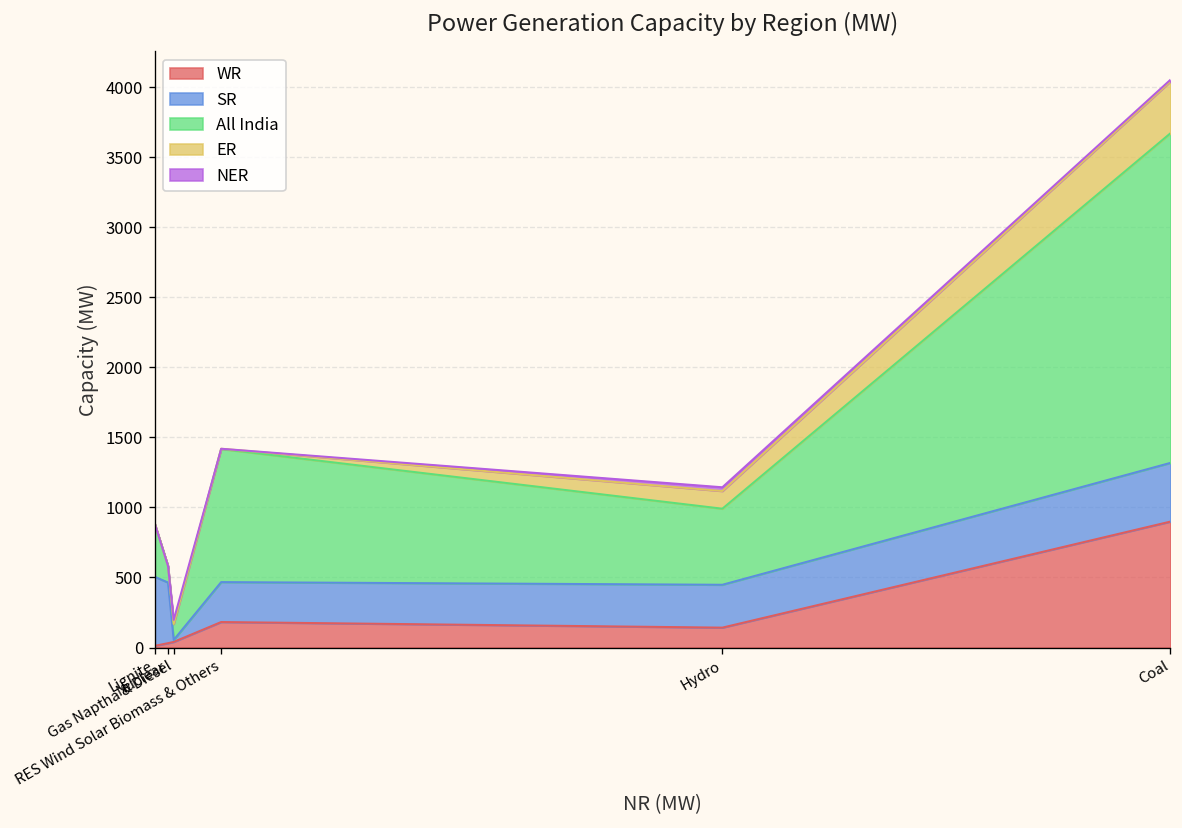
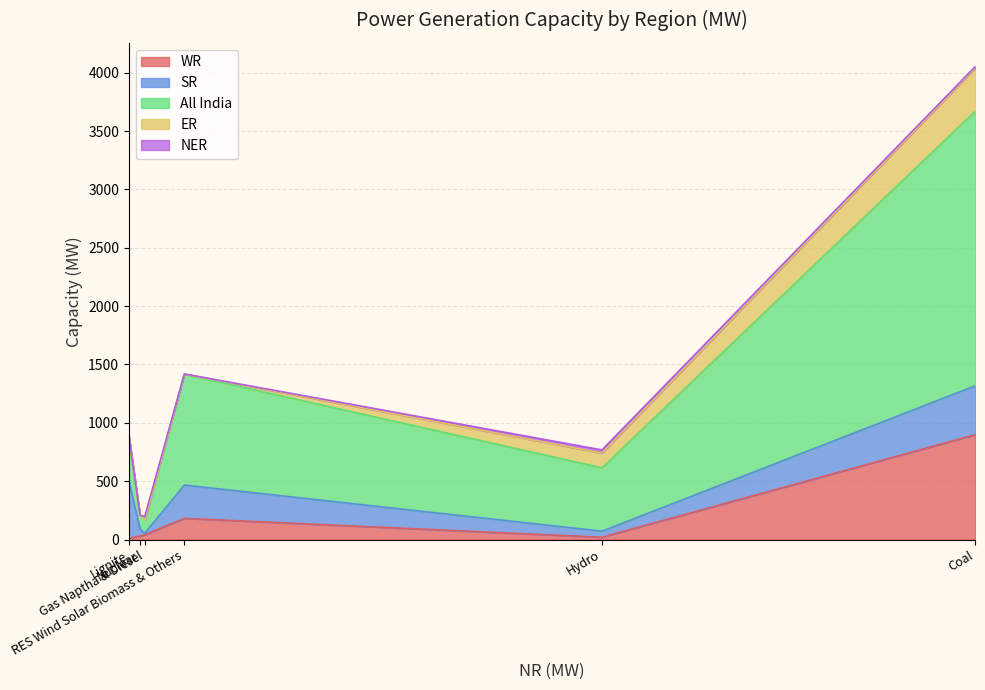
SR, Nuclear: 430 -> 60
WR, Hydro: 140 -> 20
SR, Hydro: 310 -> 50
